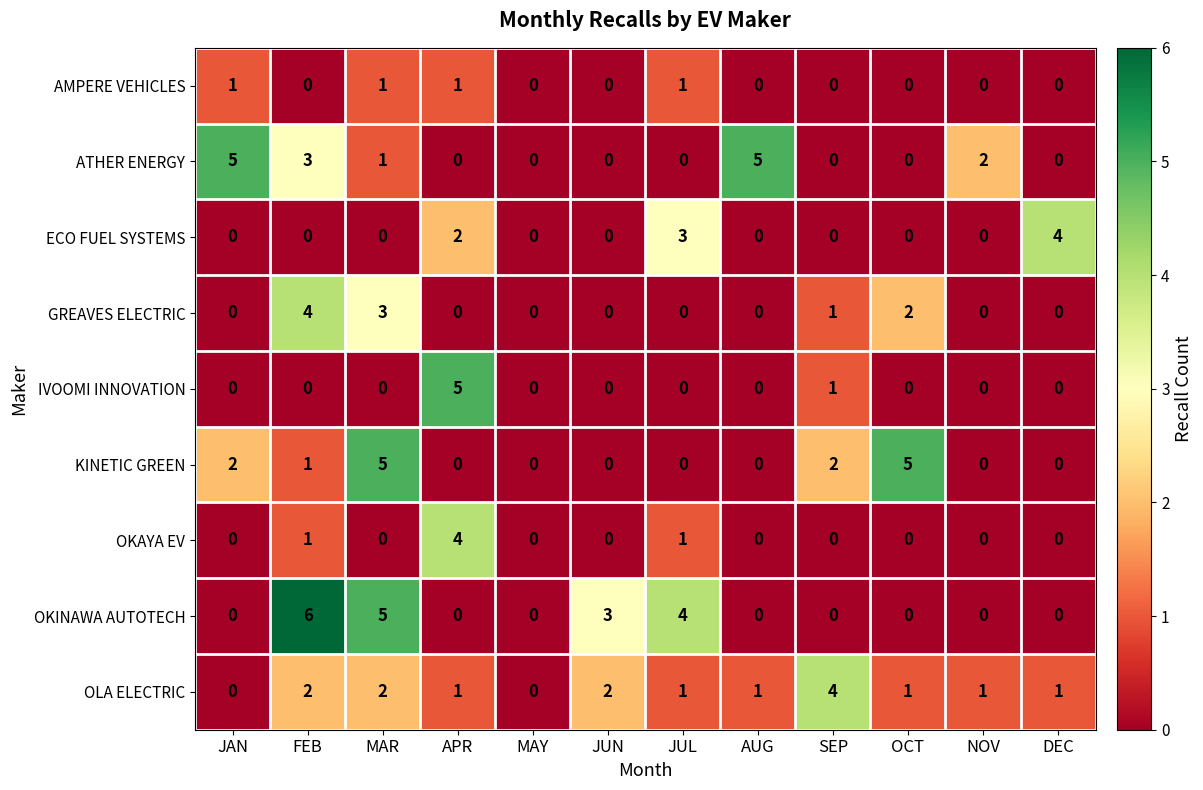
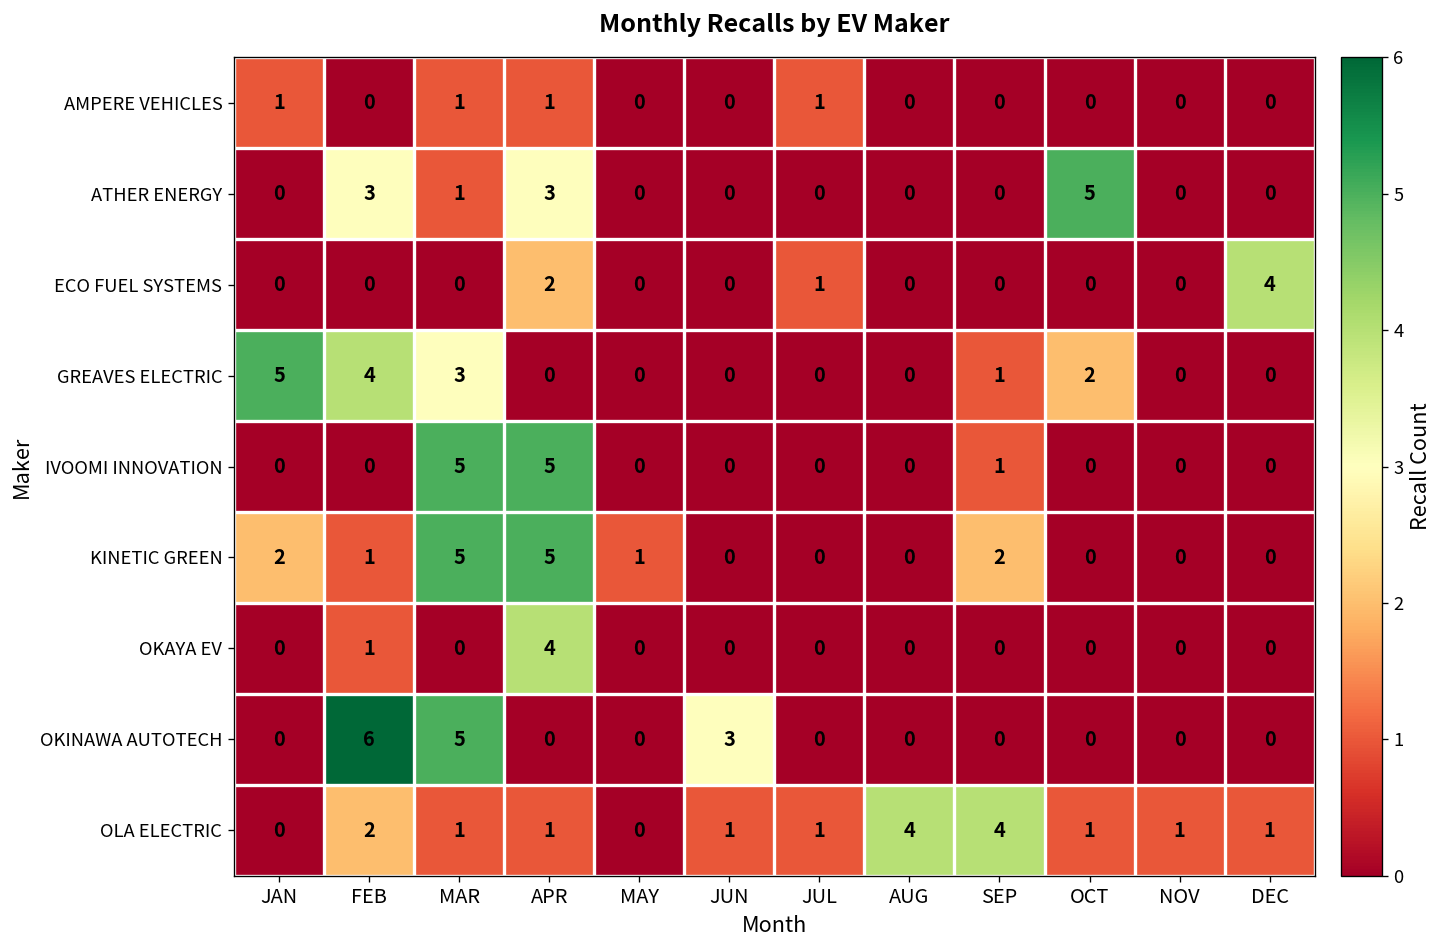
ATHER ENERGY, JAN: 5 -> 0
ATHER ENERGY, APR: 0 -> 3
ATHER ENERGY, AUG: 5 -> 0
ATHER ENERGY, OCT: 0 -> 5
ATHER ENERGY, NOV: 2 -> 0
ECO FUEL SYSTEMS, JUL: 3 -> 1
GREAVES ELECTRIC, JAN: 0 -> 5
IVOOMI INNOVATION, MAR: 0 -> 5
KINETIC GREEN, APR: 0 -> 5
KINETIC GREEN, MAY: 0 -> 1
KINETIC GREEN, OCT: 5 -> 0
OKAYA EV, JUL: 1 -> 0
OKINAWA AUTOTECH, JUL: 4 -> 0
OLA ELECTRIC, MAR: 2 -> 1
OLA ELECTRIC, JUN: 2 -> 1
OLA ELECTRIC, AUG: 1 -> 4
